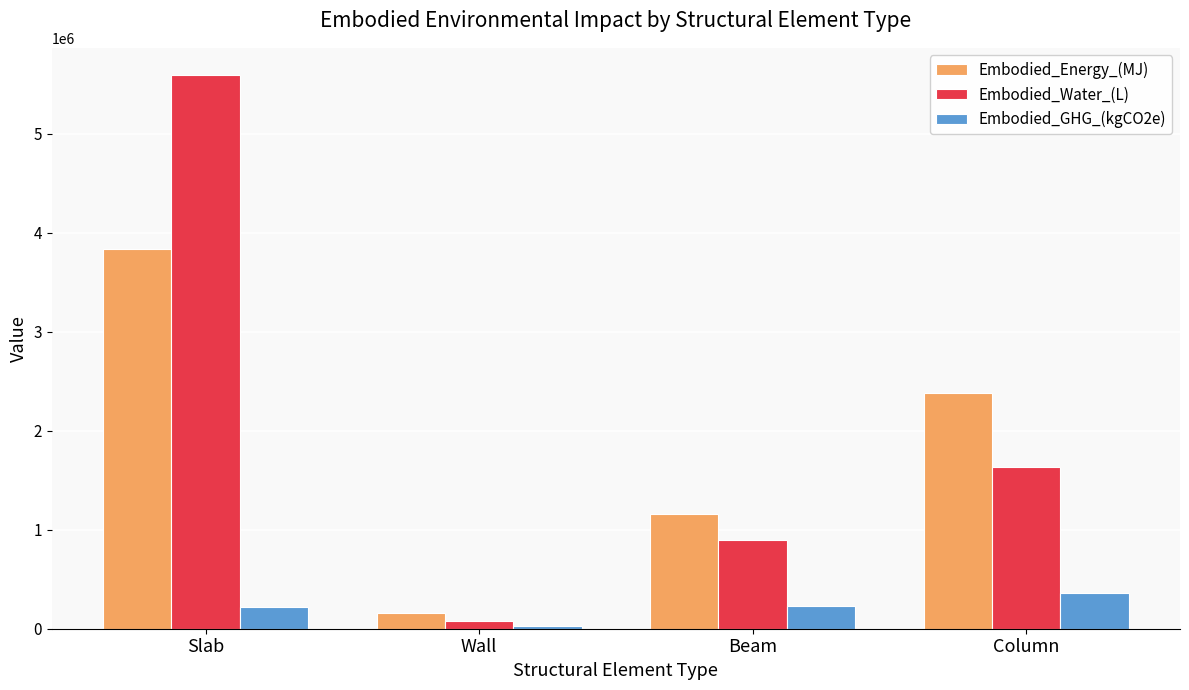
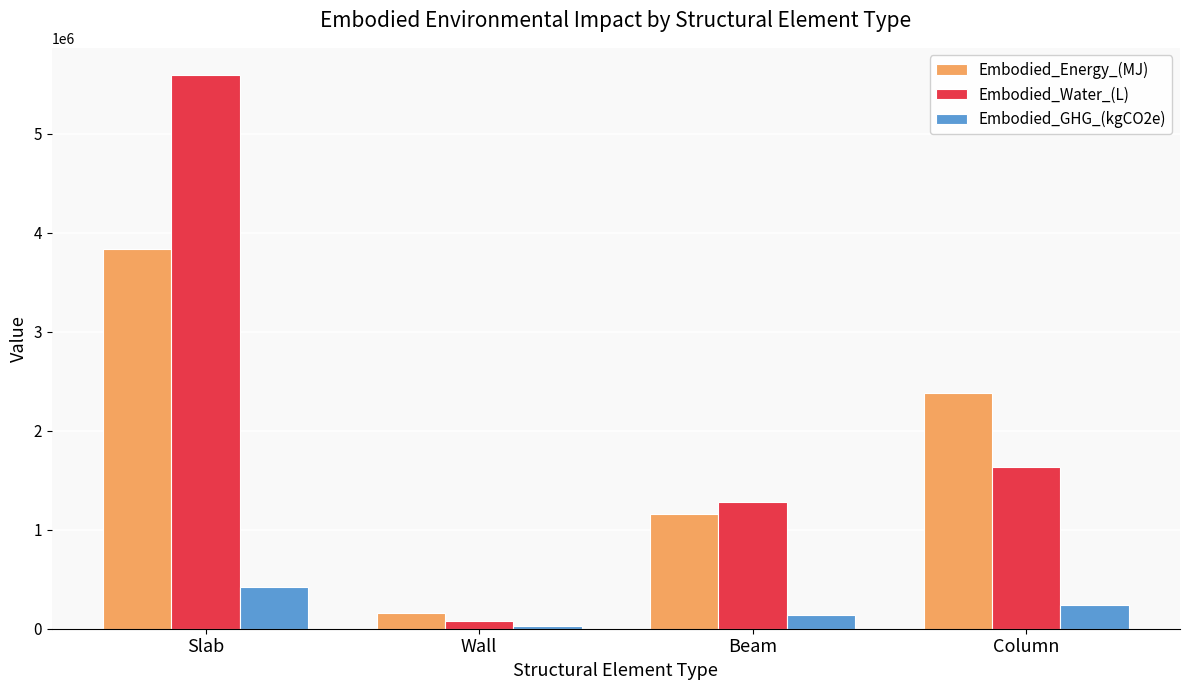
Embodied_GHG_(kgCO2e), Slab: 200000 -> 400000
Embodied_Water_(L), Beam: 900000 -> 1300000
Embodied_GHG_(kgCO2e), Beam: 200000 -> 100000
Embodied_GHG_(kgCO2e), Column: 400000 -> 200000
